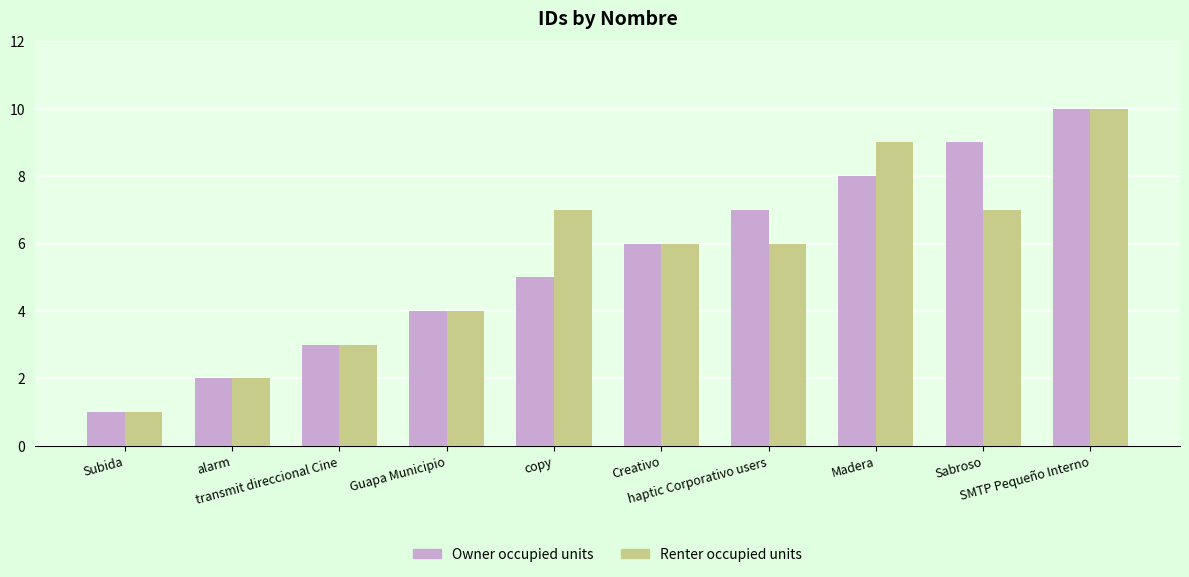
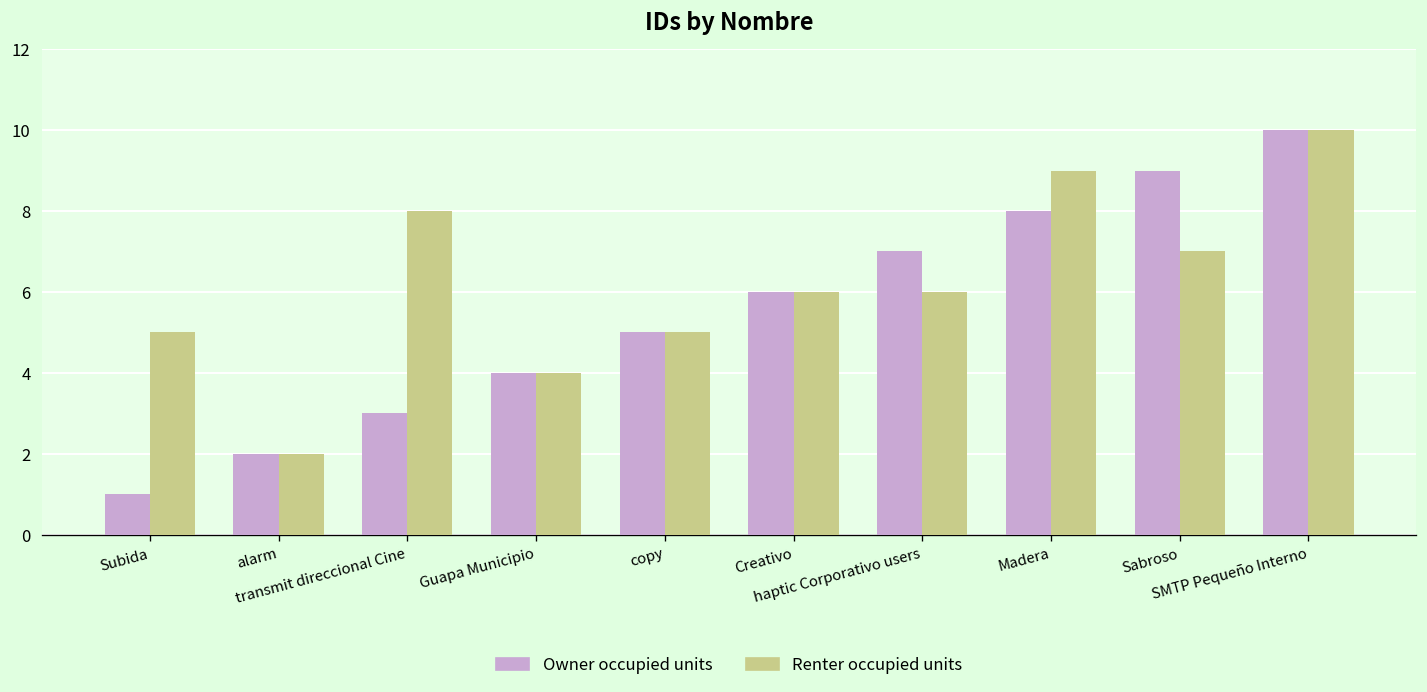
Renter occupied units, Subida: 1 -> 5
Renter occupied units, transmit direccional Cine: 3 -> 8
Renter occupied units, copy: 7 -> 5
